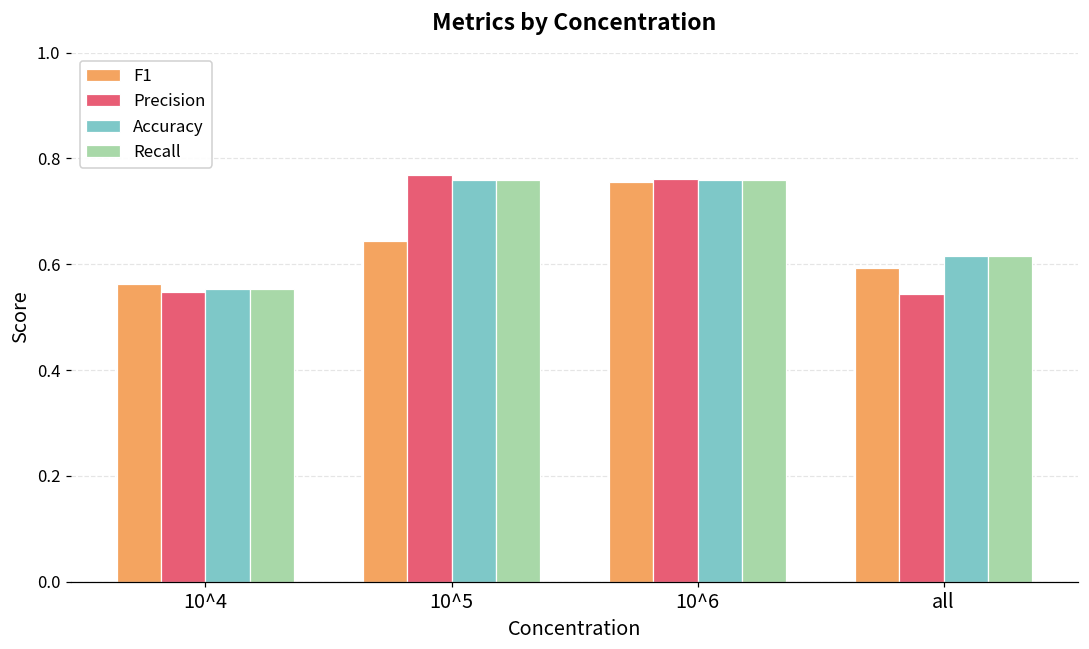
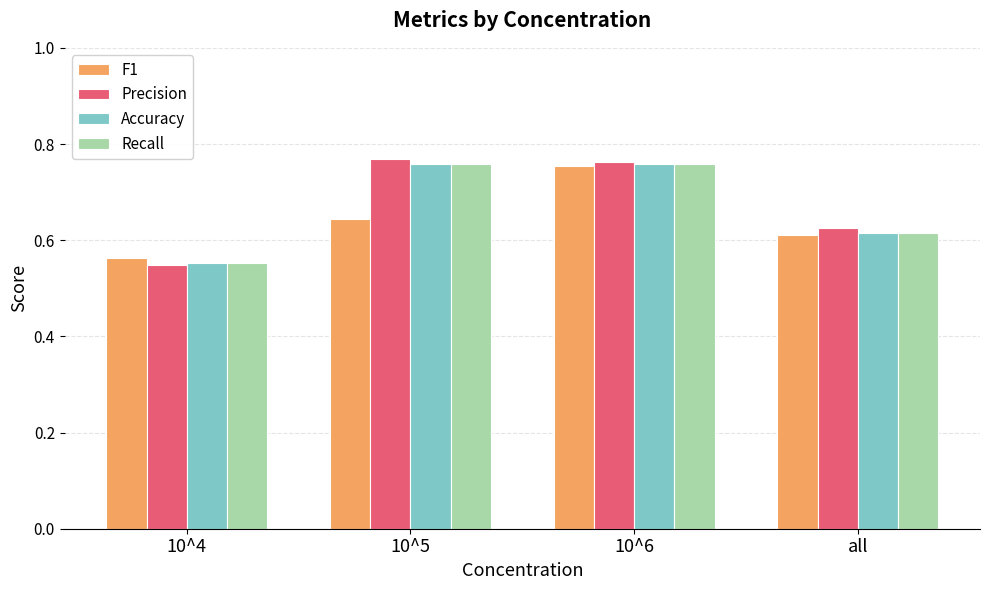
F1, all: 0.59 -> 0.61
Precision, all: 0.54 -> 0.63
